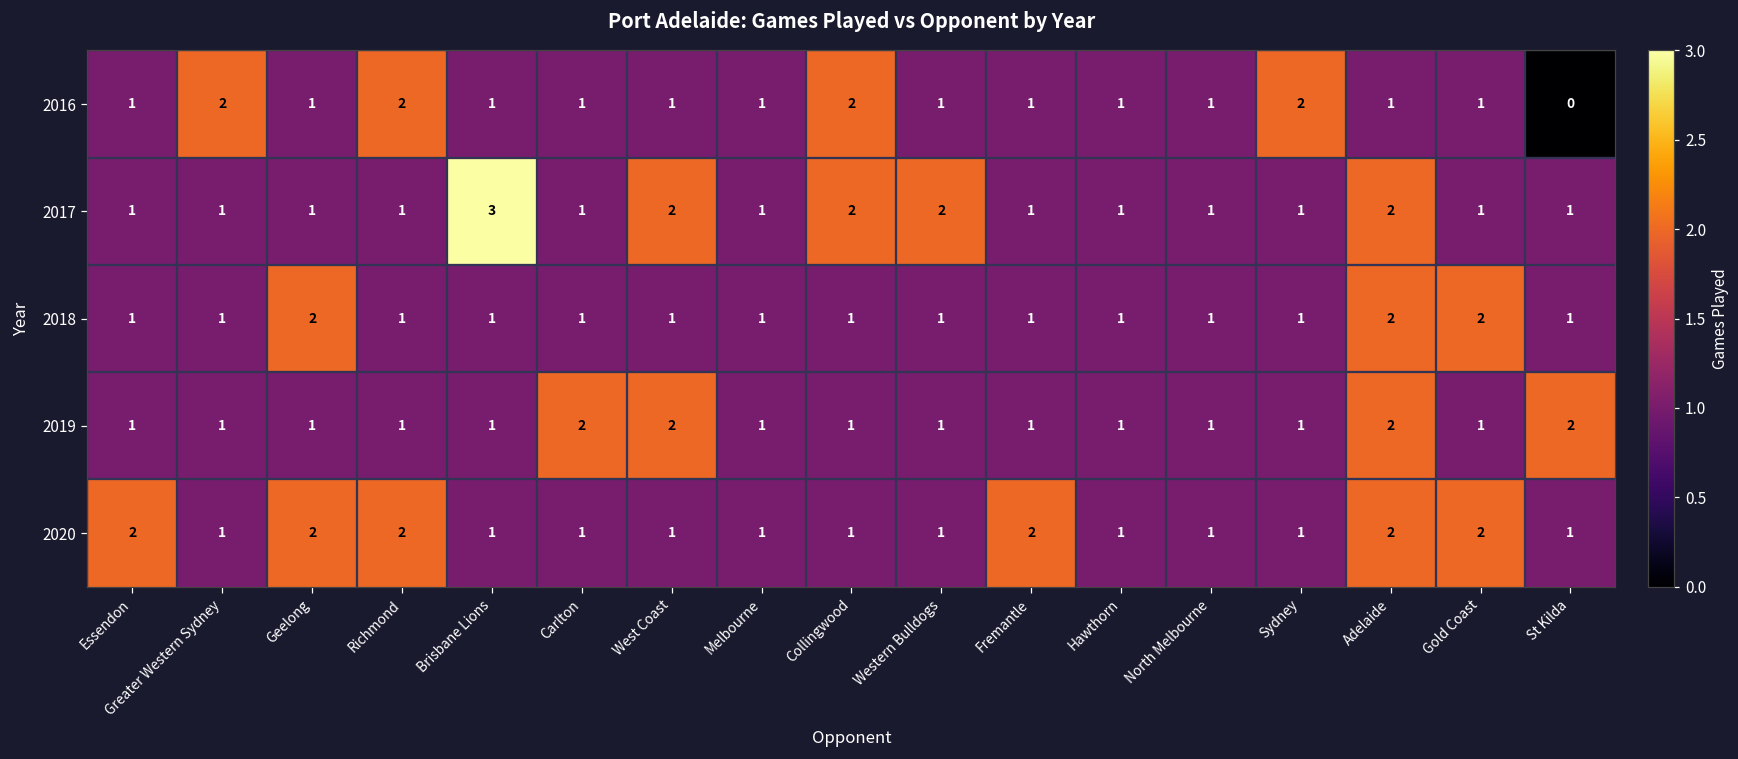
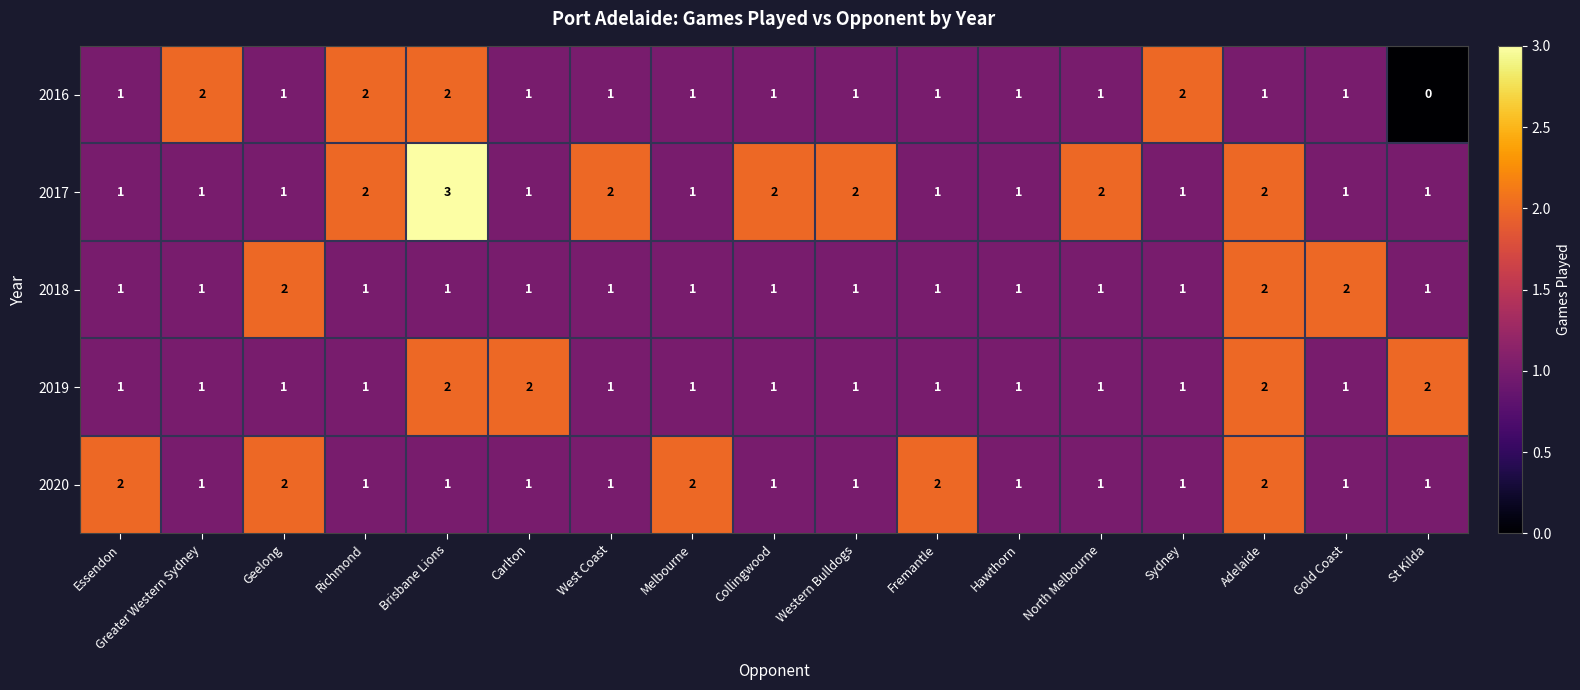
2016, Brisbane Lions: 1 -> 2
2016, Collingwood: 2 -> 1
2017, Richmond: 1 -> 2
2017, North Melbourne: 1 -> 2
2019, Brisbane Lions: 1 -> 2
2019, West Coast: 2 -> 1
2020, Richmond: 2 -> 1
2020, Melbourne: 1 -> 2
2020, Gold Coast: 2 -> 1
